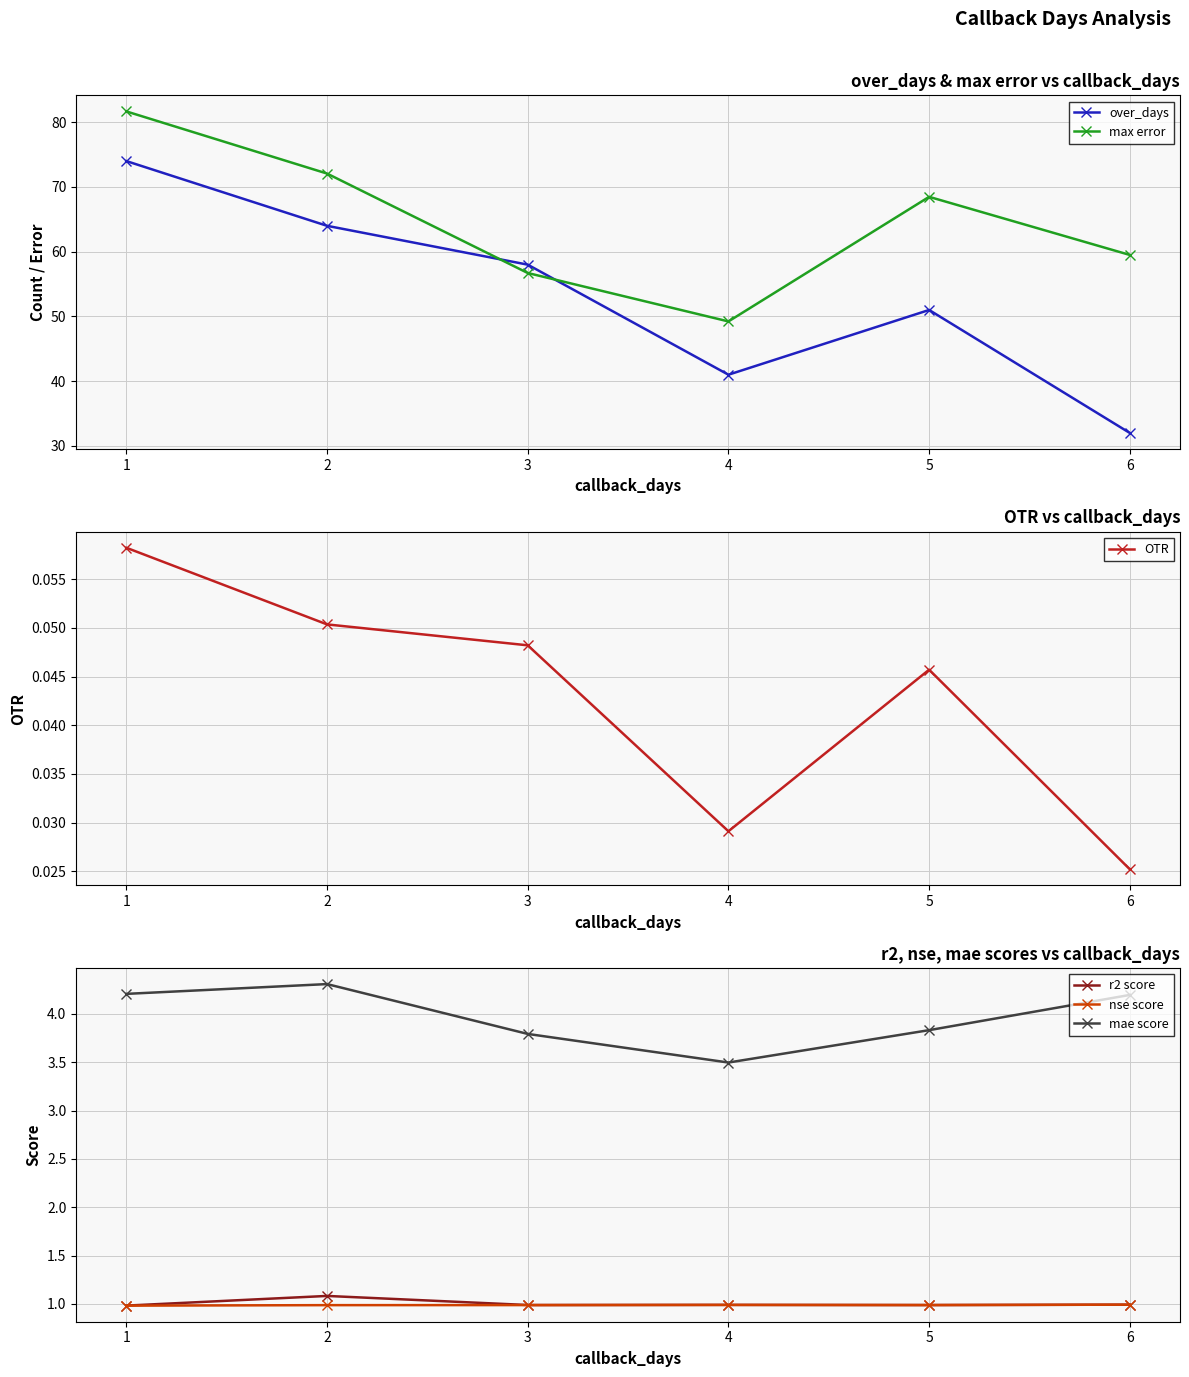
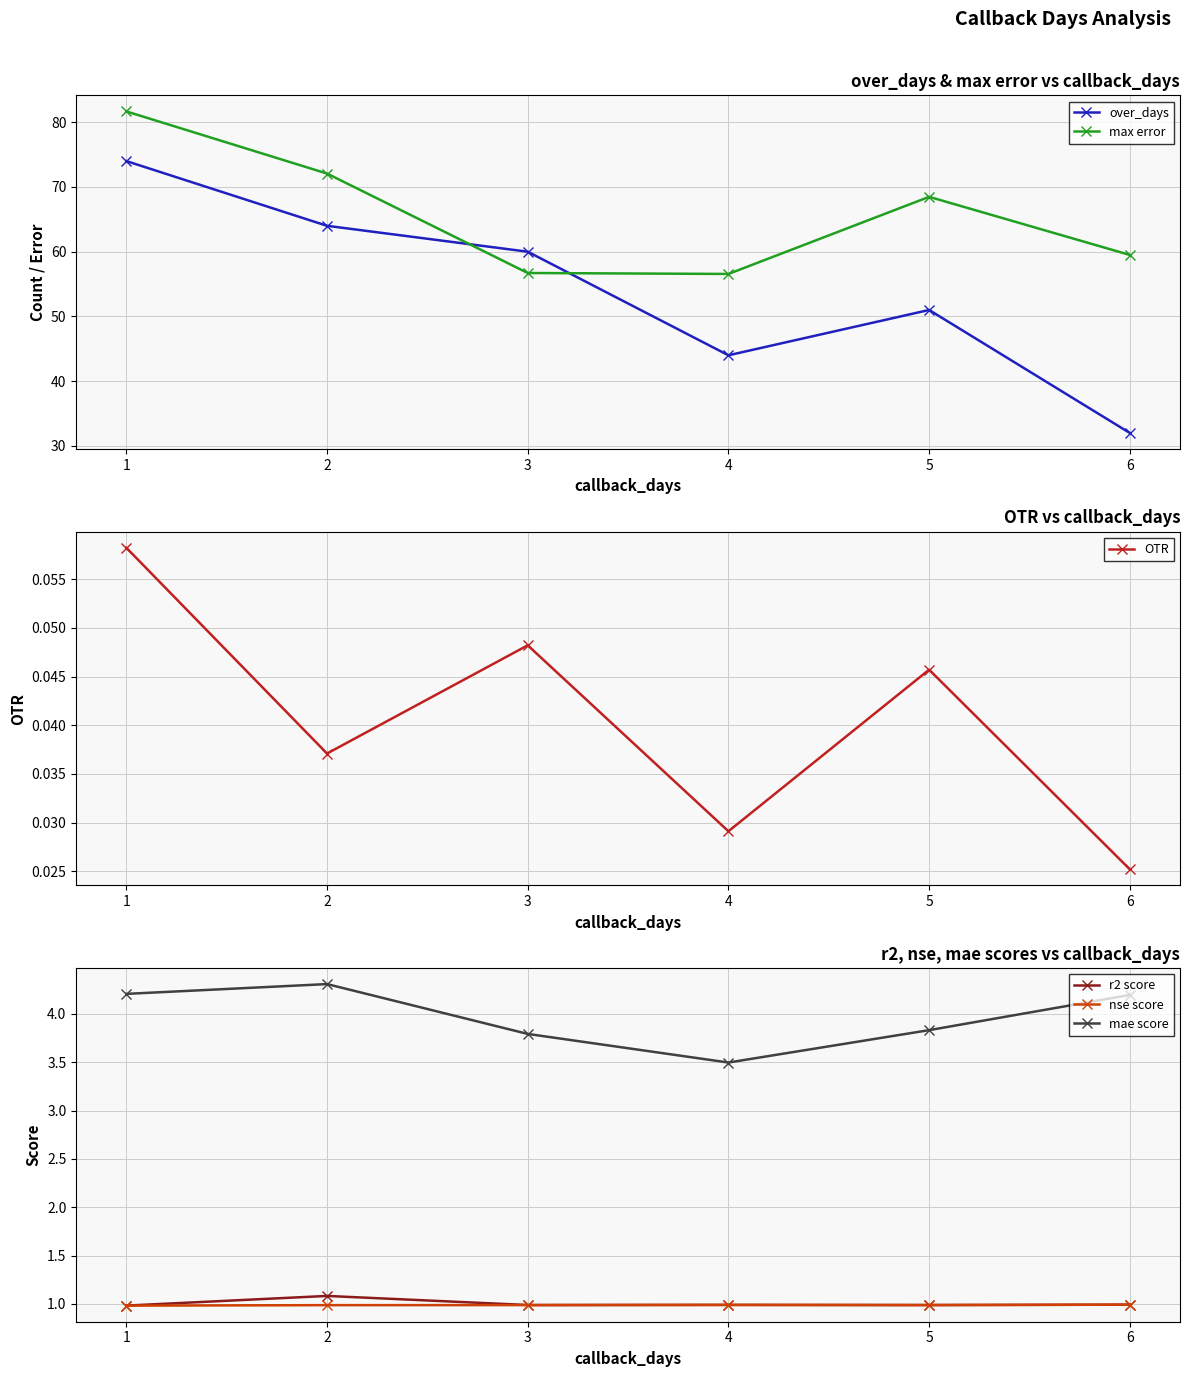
over_days & max error vs callback_days, over_days, 3: 58 -> 60
over_days & max error vs callback_days, over_days, 4: 41 -> 44
over_days & max error vs callback_days, max error, 4: 49 -> 57
OTR vs callback_days, 2: 0.050 -> 0.037
